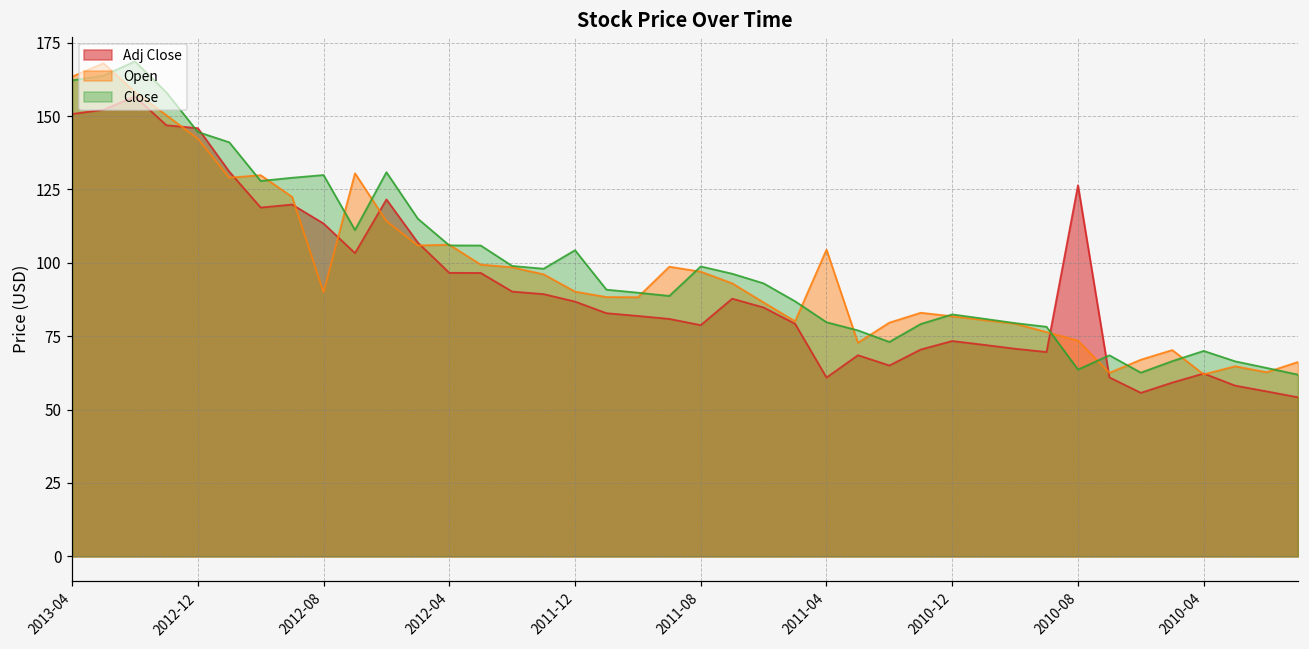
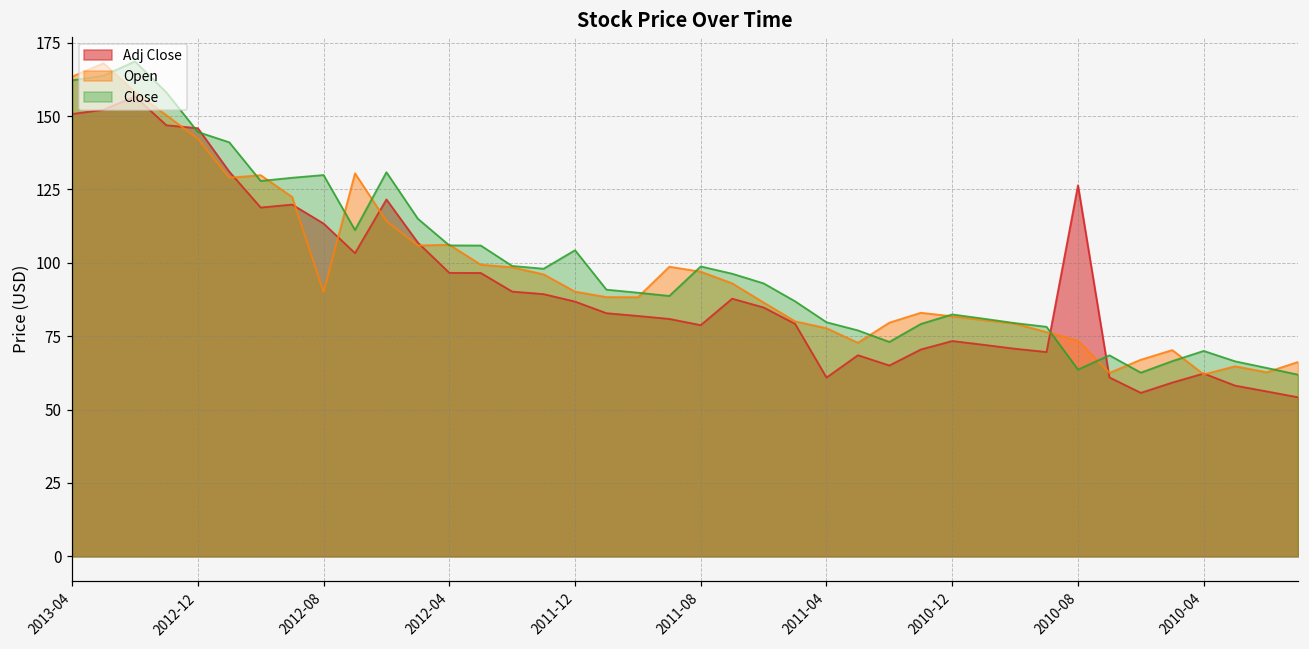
Open, 2011-04: 105 -> 78
